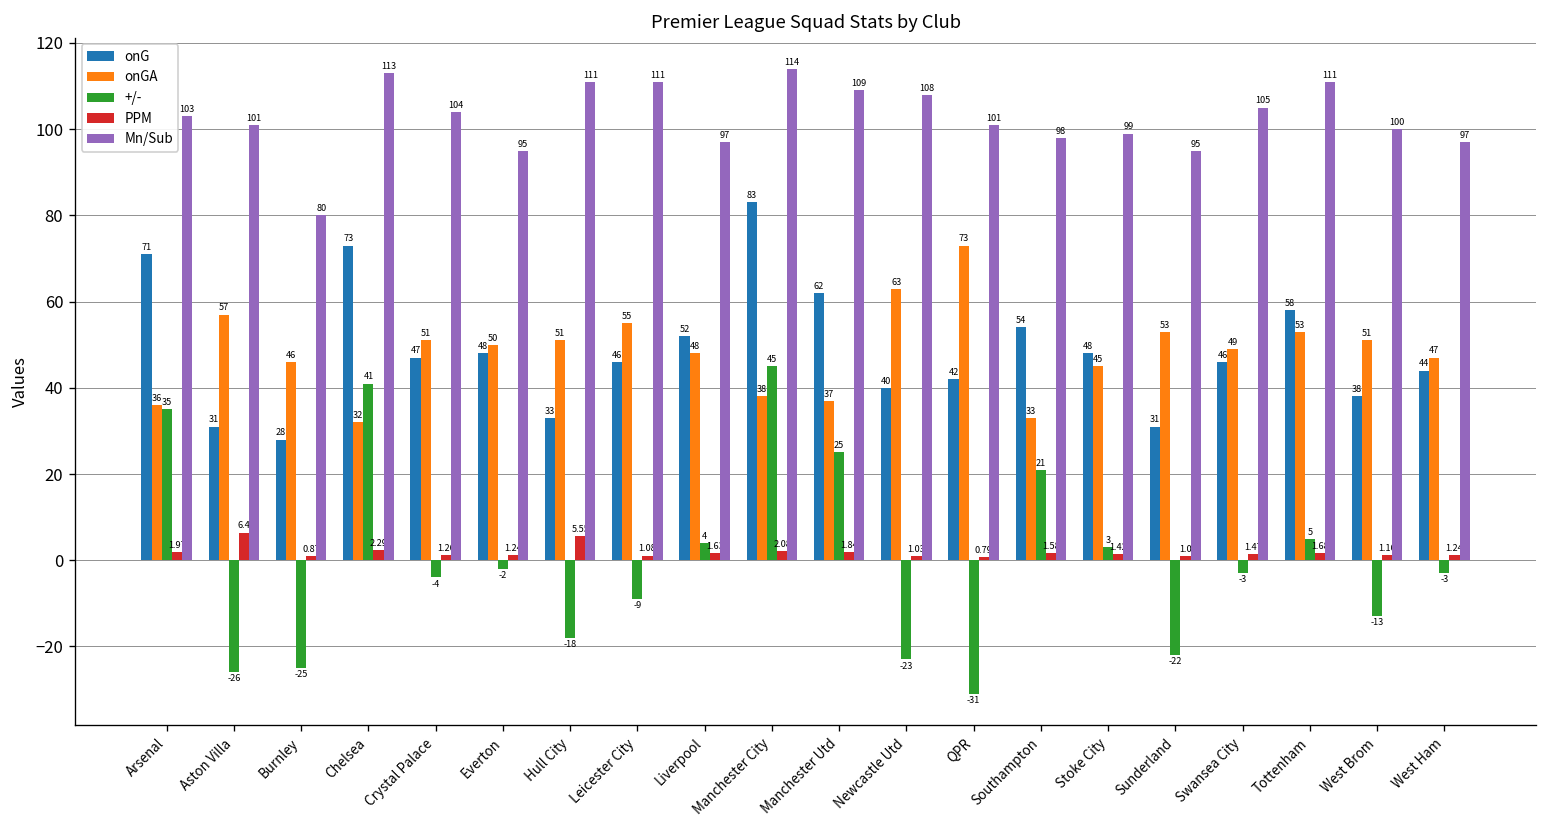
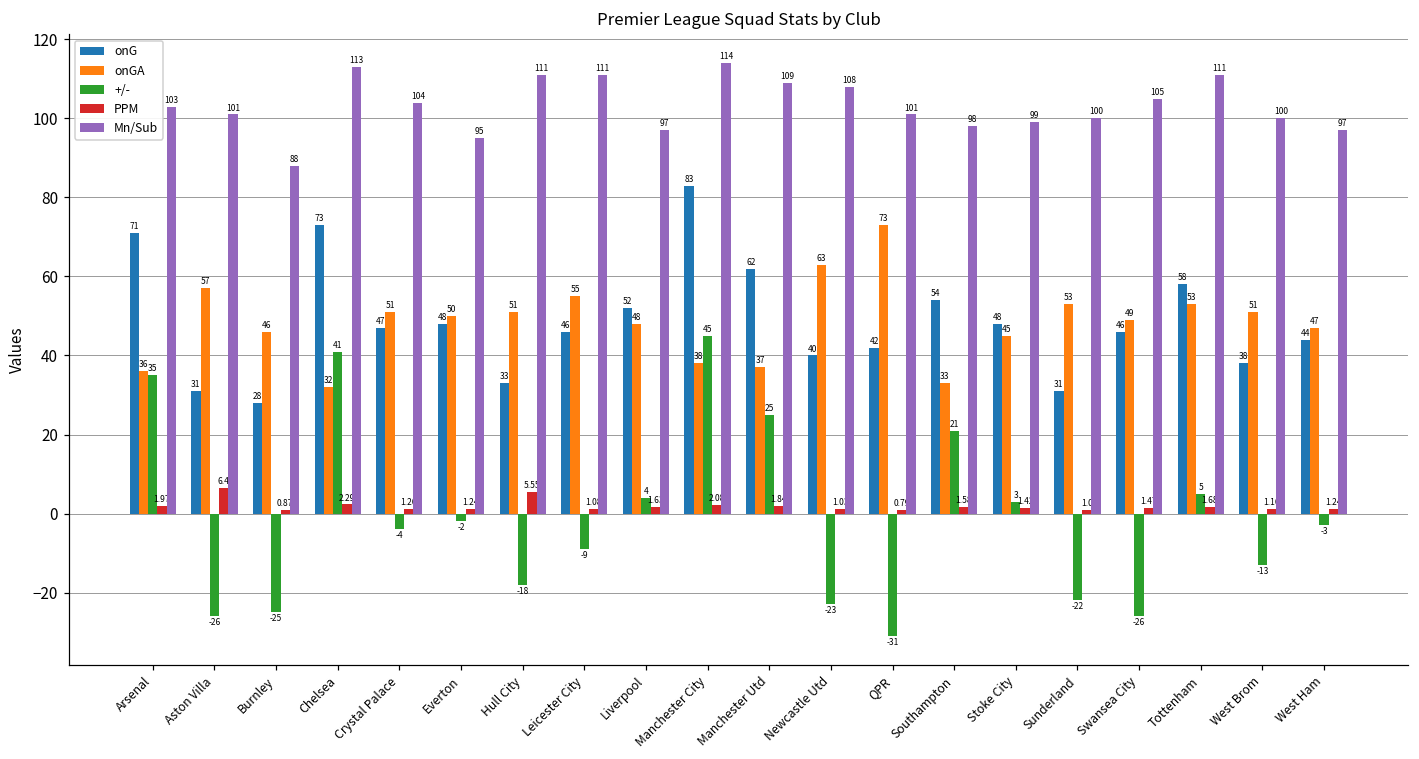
Mn/Sub, Burnley: 80 -> 88
Mn/Sub, Sunderland: 95 -> 100
+/-, Swansea City: -3 -> -26
